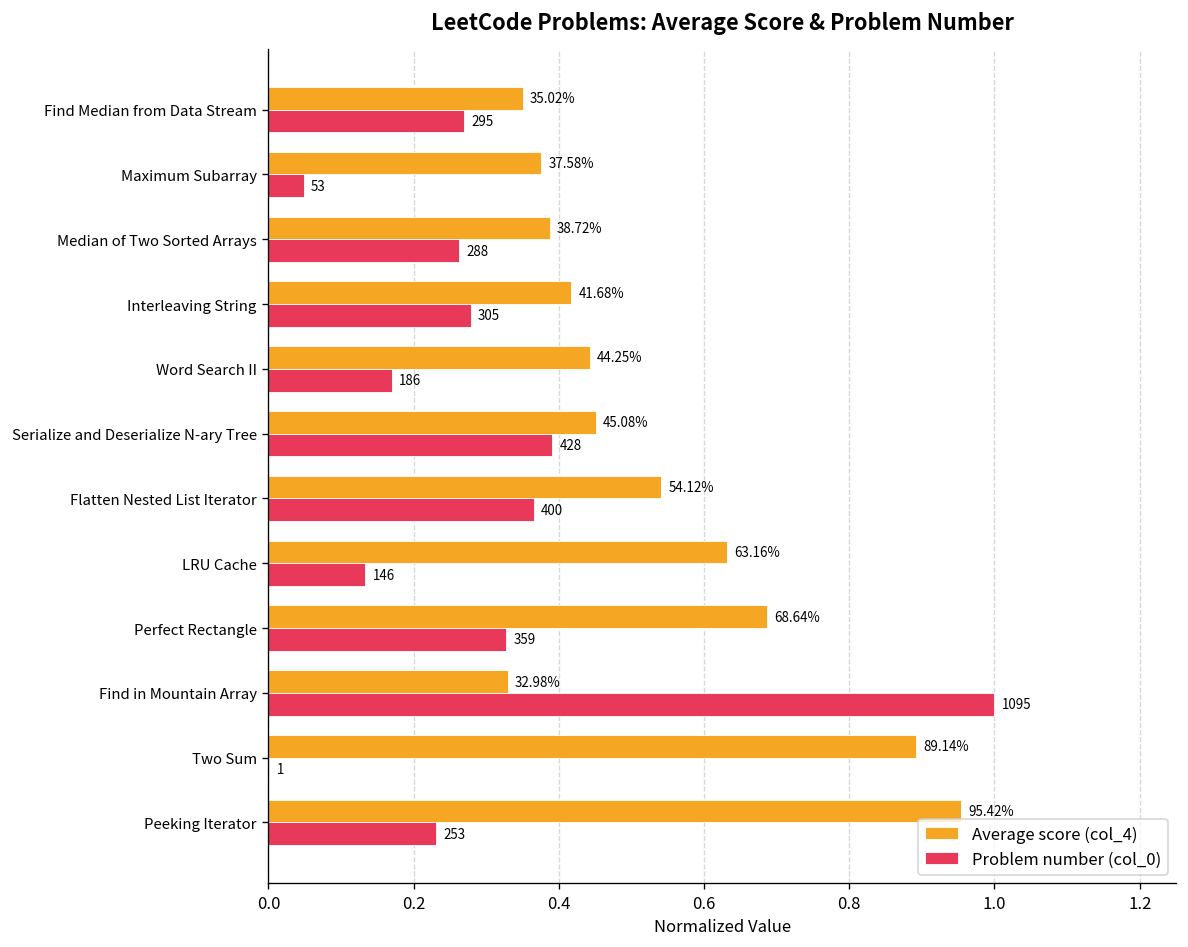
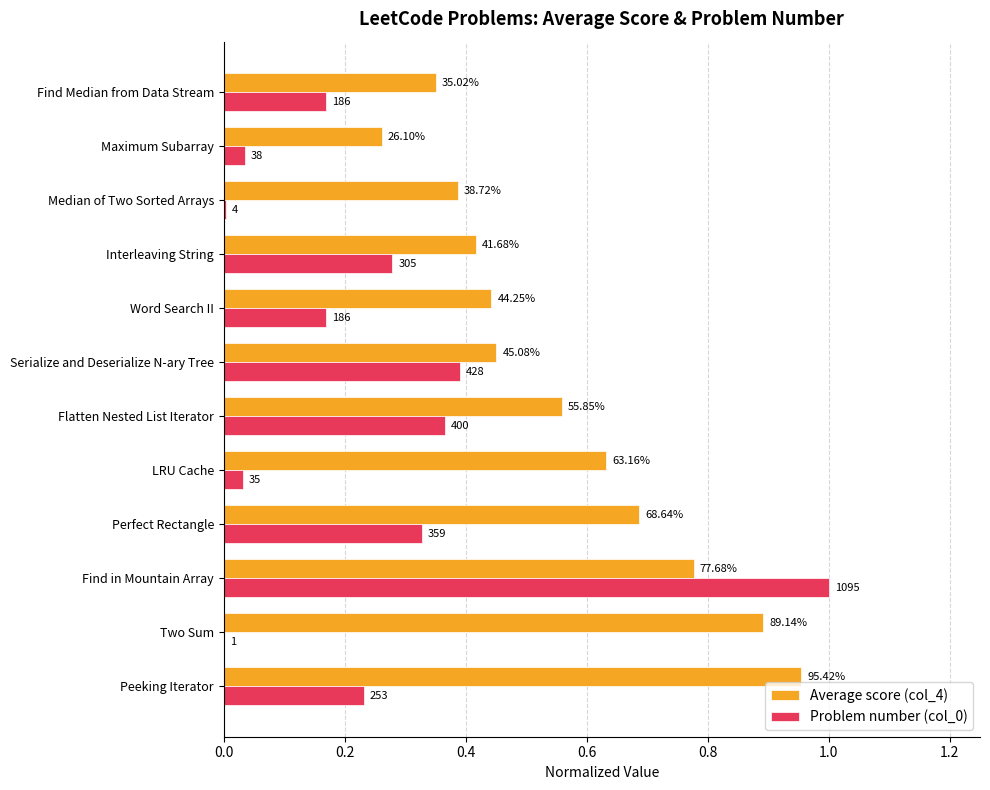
Problem number (col_0), Find Median from Data Stream: 295 -> 186
Average score (col_4), Maximum Subarray: 37.58% -> 26.10%
Problem number (col_0), Maximum Subarray: 53 -> 38
Problem number (col_0), Median of Two Sorted Arrays: 288 -> 4
Average score (col_4), Flatten Nested List Iterator: 54.12% -> 55.85%
Problem number (col_0), LRU Cache: 146 -> 35
Average score (col_4), Find in Mountain Array: 32.98% -> 77.68%
